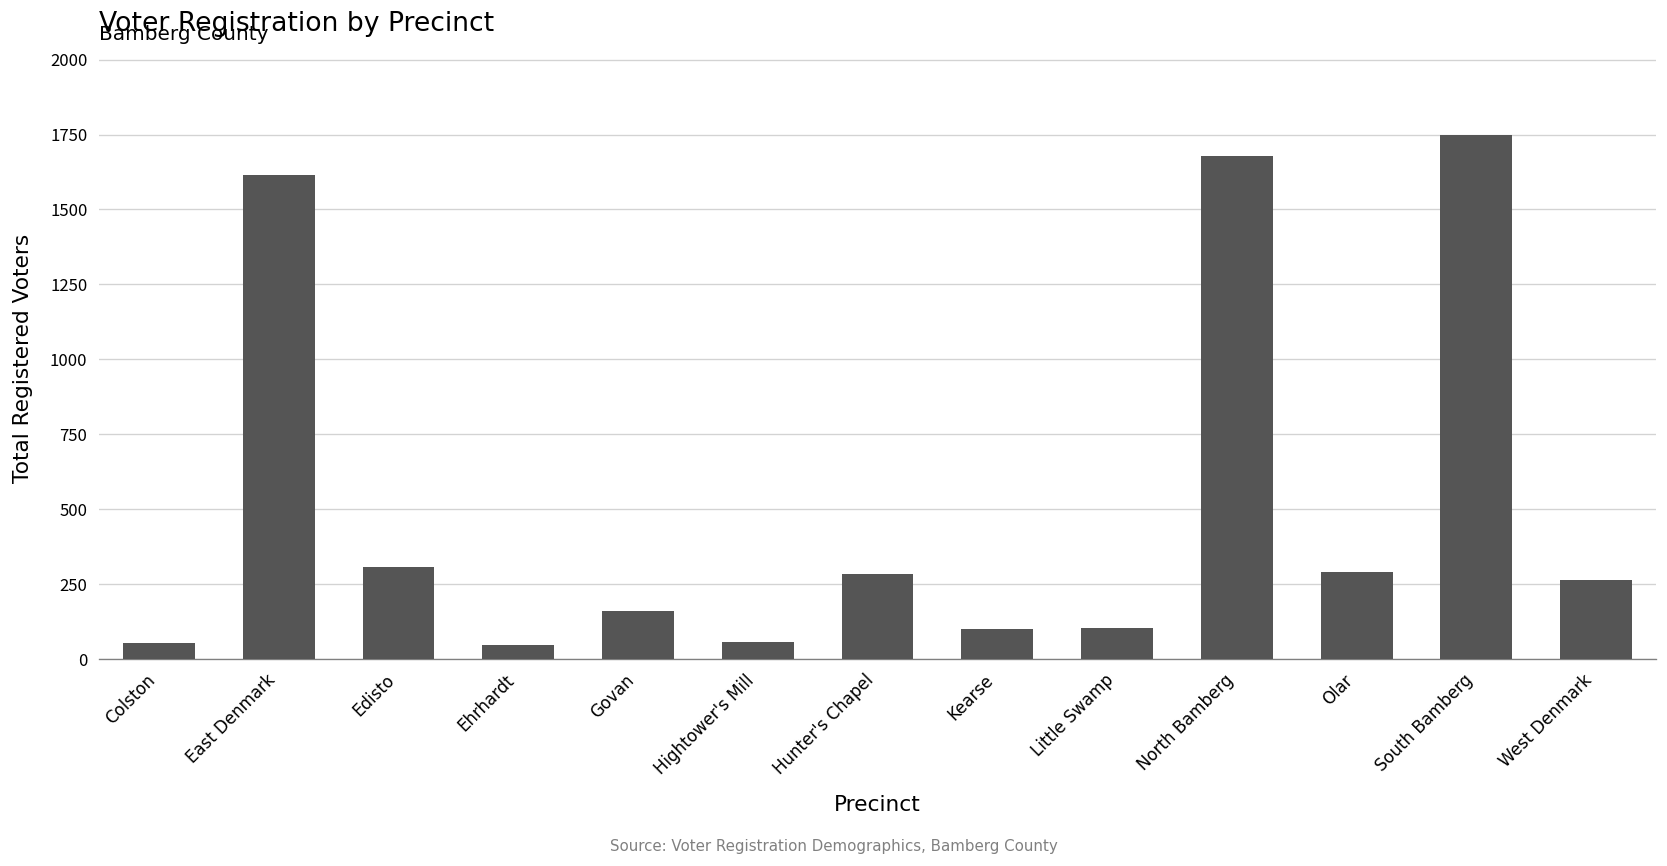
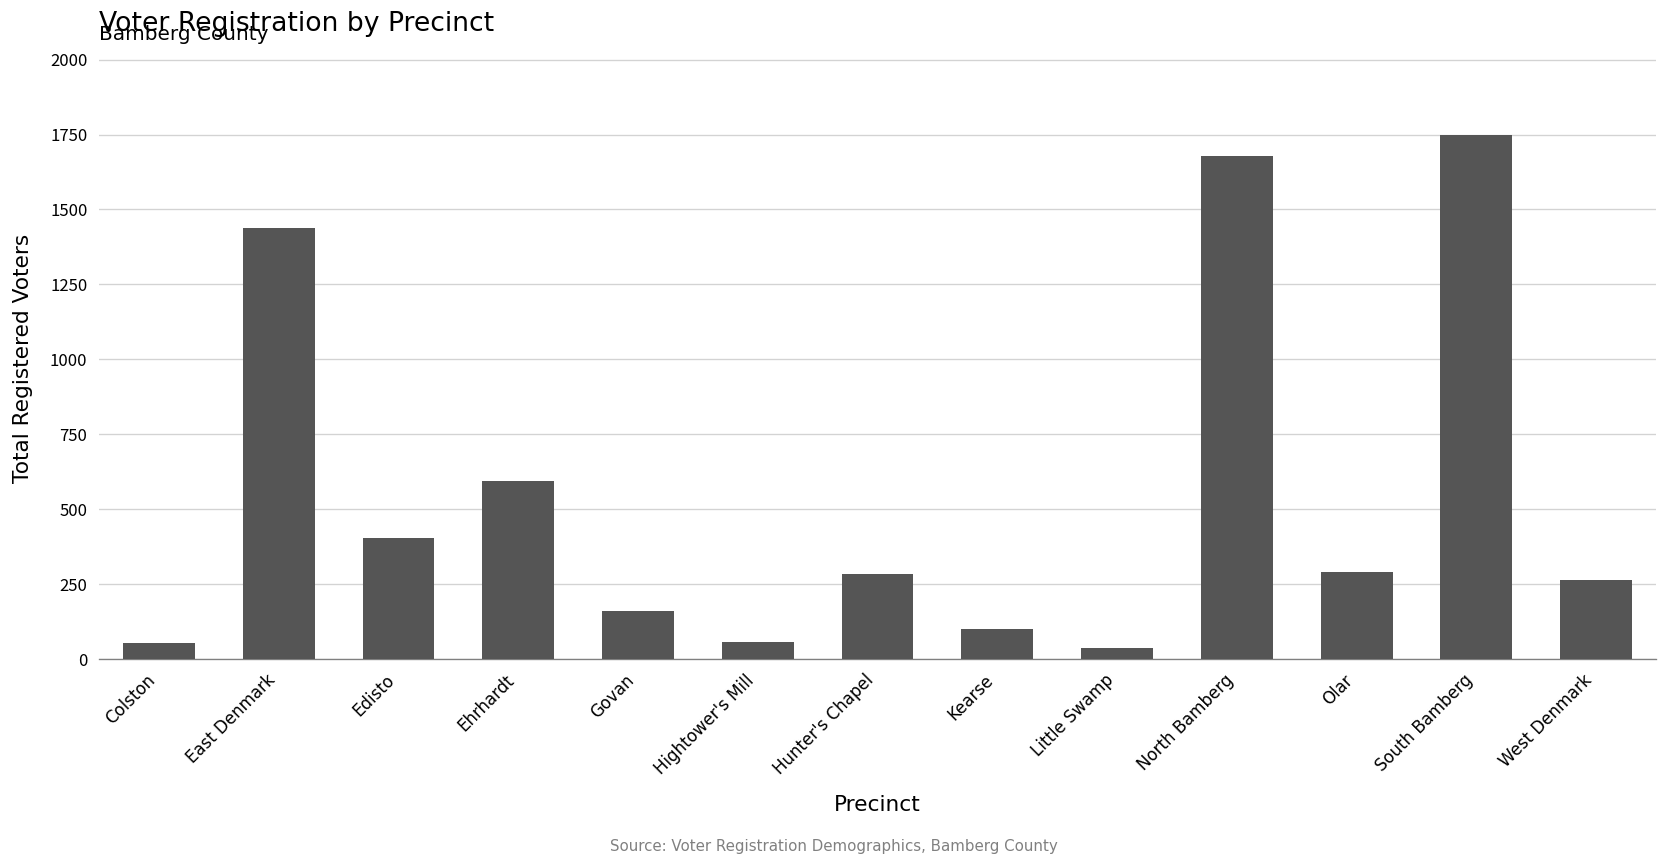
East Denmark: 1610 -> 1440
Edisto: 310 -> 400
Ehrhardt: 50 -> 600
Little Swamp: 100 -> 40
